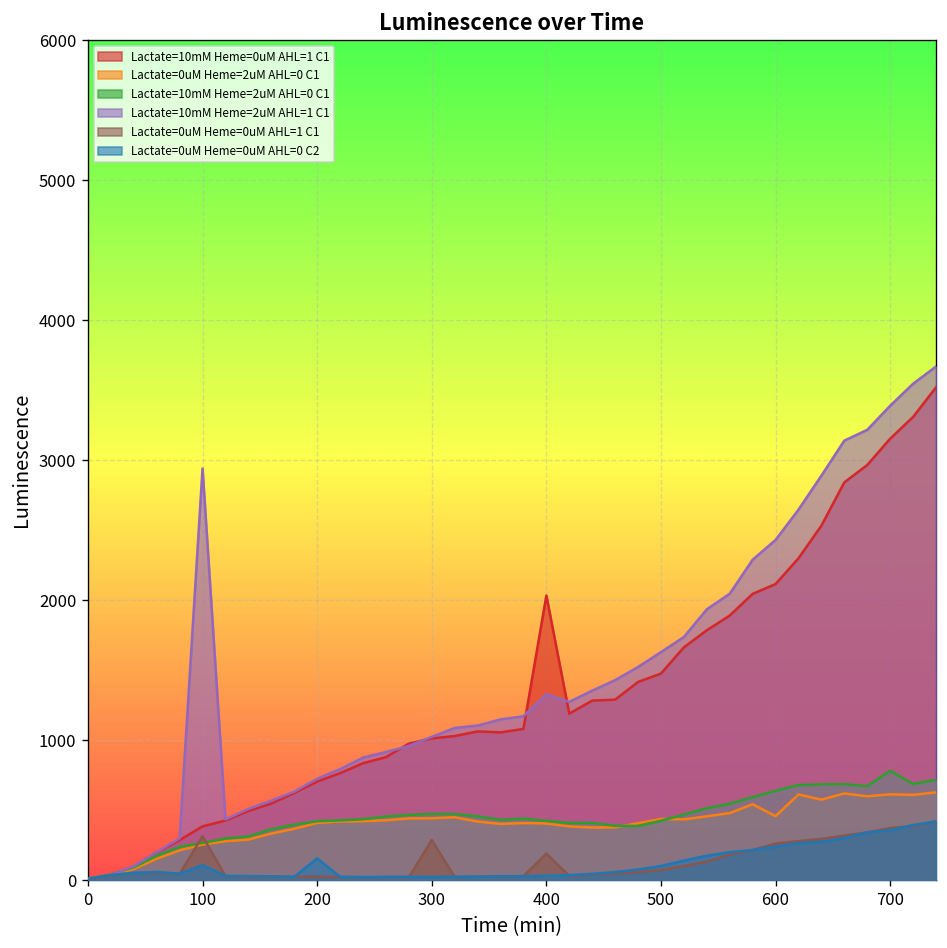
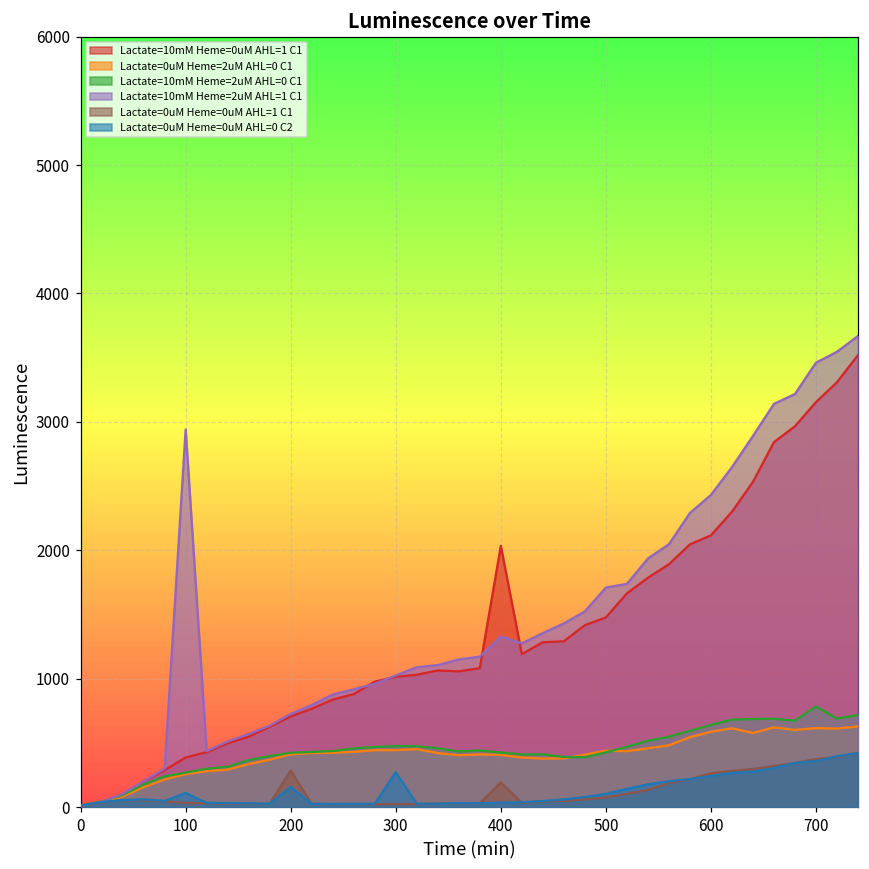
Lactate=0uM Heme=0uM AHL=1 C1, 100: 320 -> 30
Lactate=0uM Heme=0uM AHL=1 C1, 200: 30 -> 290
Lactate=0uM Heme=0uM AHL=1 C1, 300: 290 -> 20
Lactate=0uM Heme=0uM AHL=0 C2, 300: 20 -> 270
Lactate=10mM Heme=2uM AHL=1 C1, 500: 1630 -> 1710
Lactate=0uM Heme=2uM AHL=0 C1, 600: 460 -> 590
Lactate=10mM Heme=2uM AHL=1 C1, 700: 3390 -> 3460
